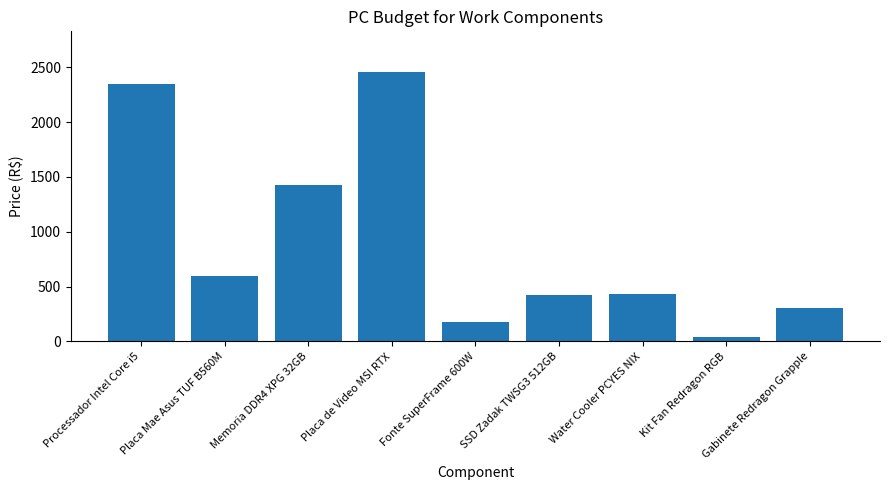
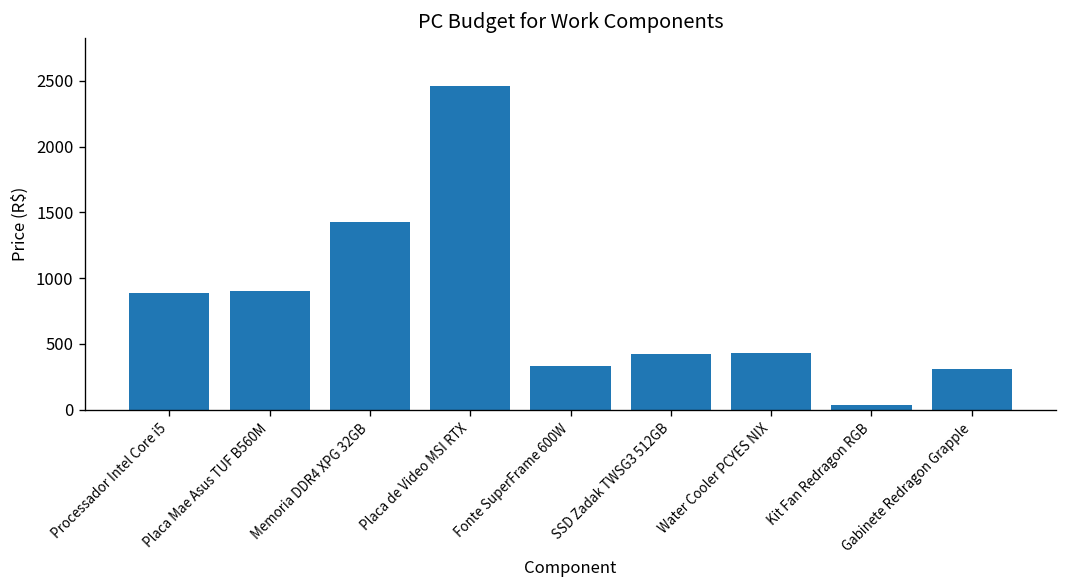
Processador Intel Core i5: 2350 -> 890
Placa Mae Asus TUF B560M: 590 -> 900
Fonte SuperFrame 600W: 180 -> 330
